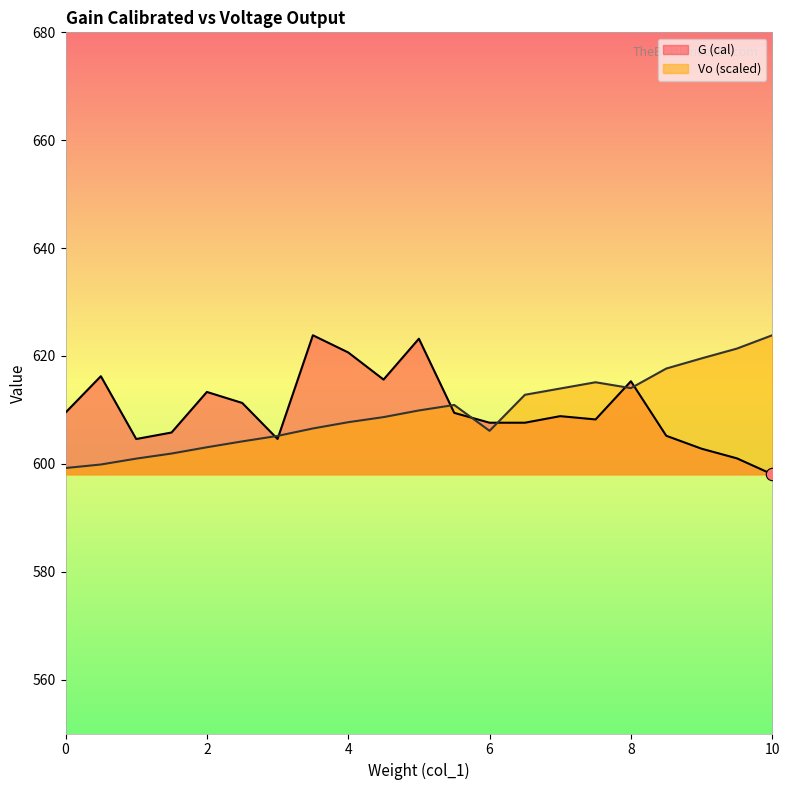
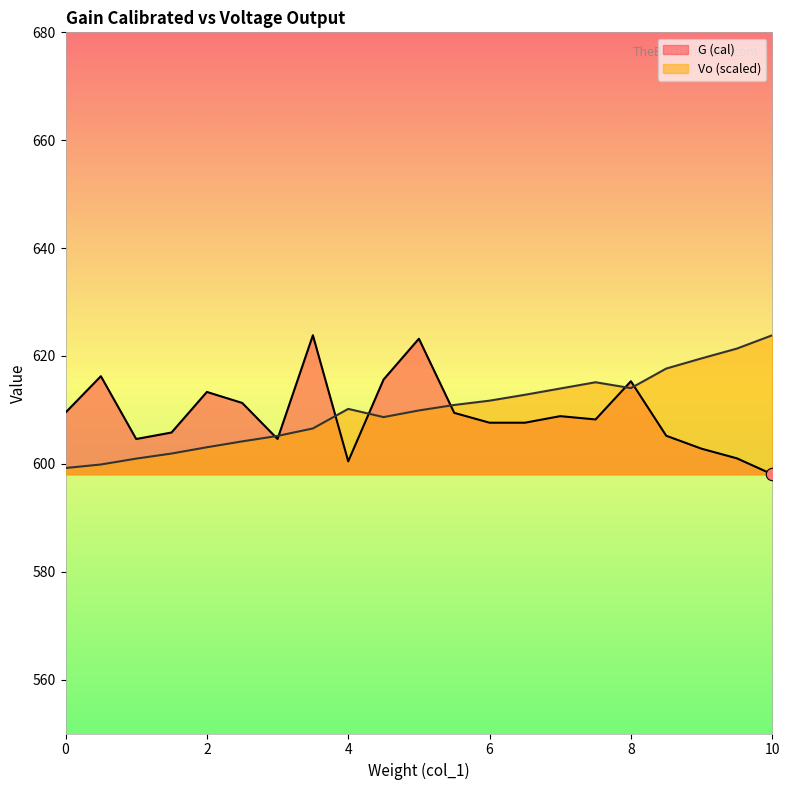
G (cal), 4: 621 -> 600
Vo (scaled), 4: 608 -> 610
Vo (scaled), 6: 606 -> 612
